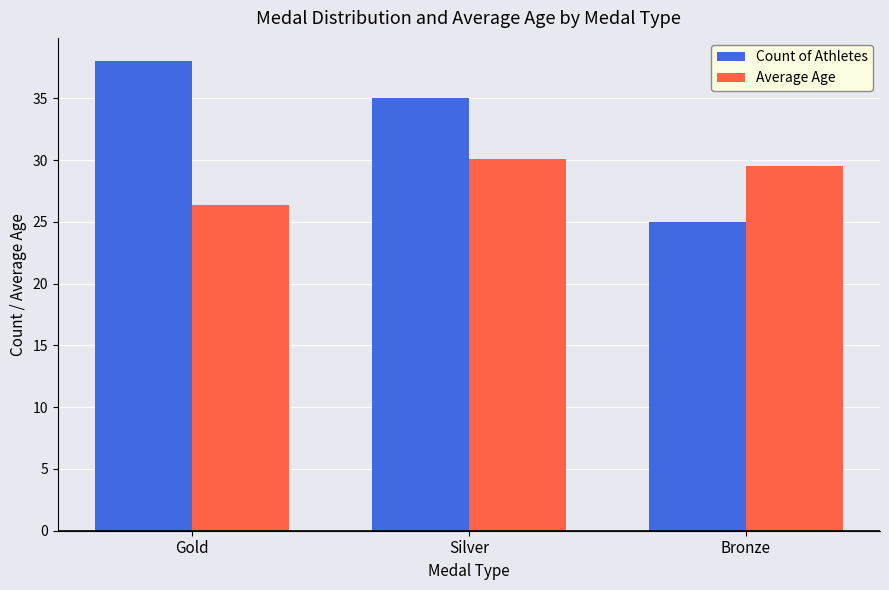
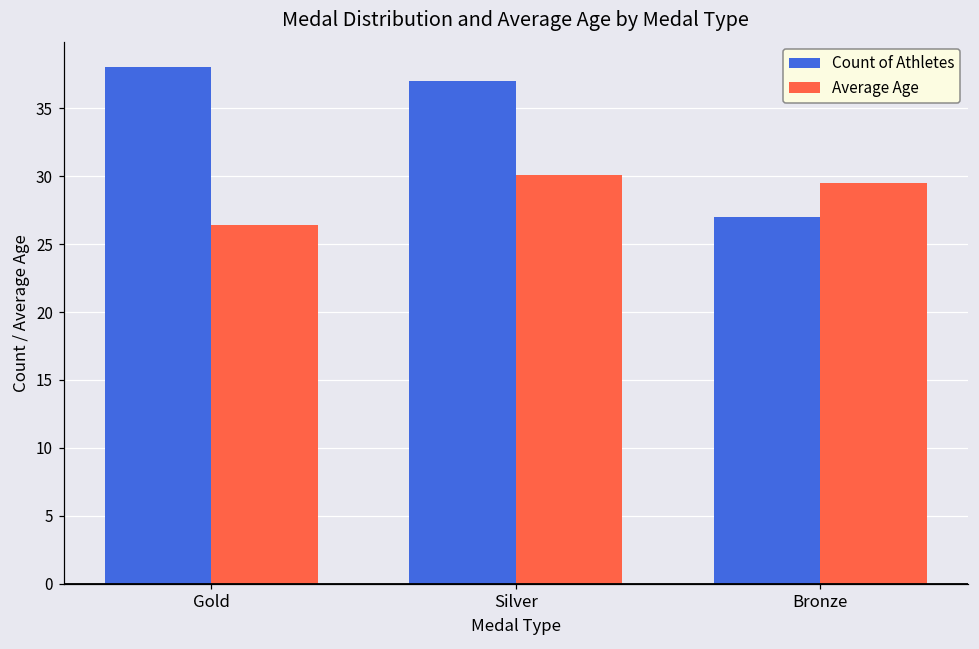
Count of Athletes, Silver: 35 -> 37
Count of Athletes, Bronze: 25 -> 27
